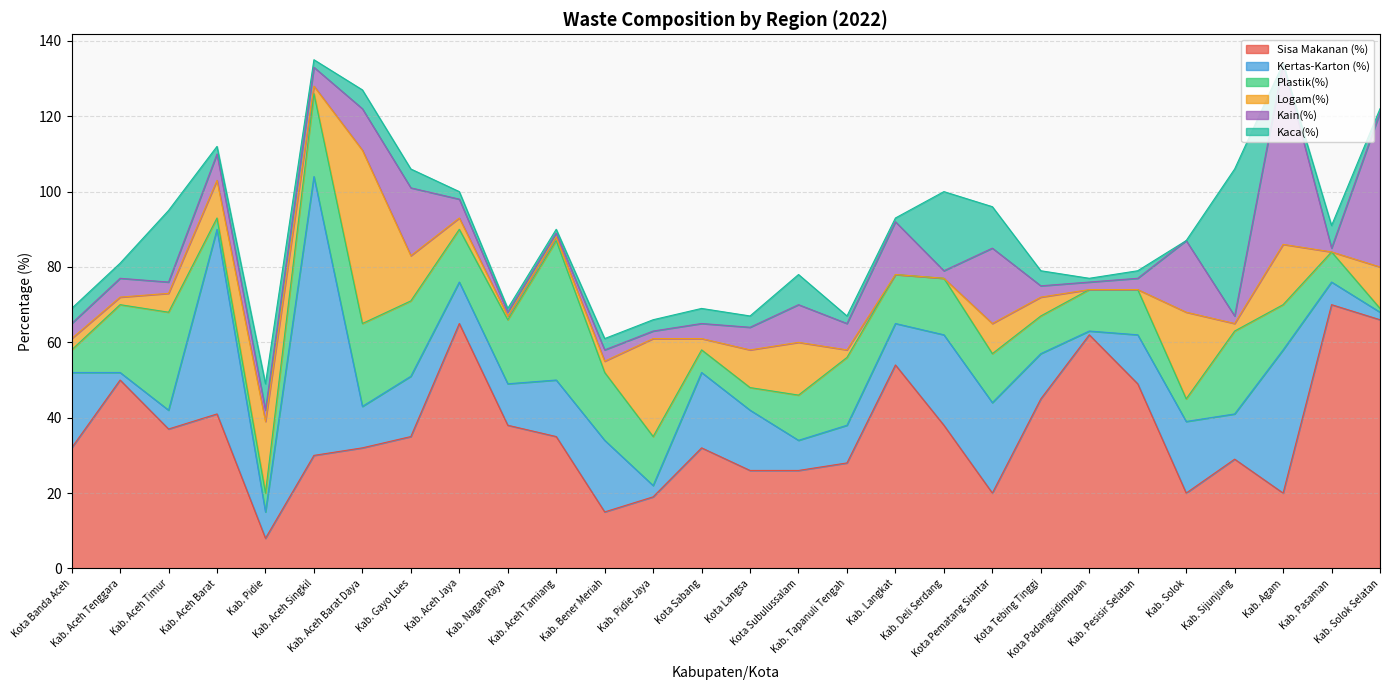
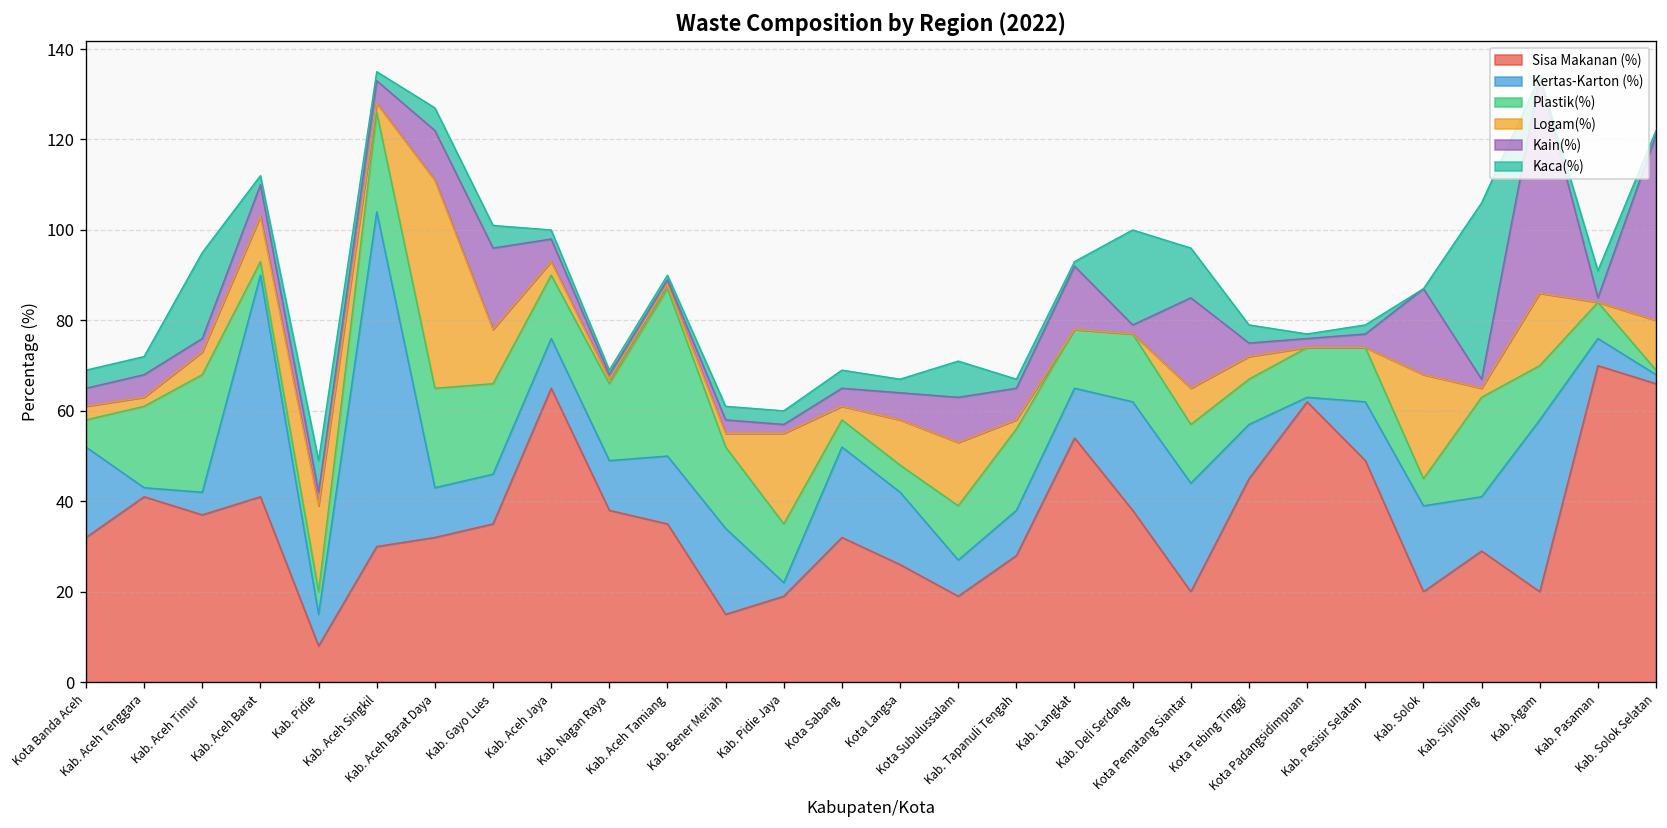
Sisa Makanan (%), Kab. Aceh Tenggara: 50 -> 41
Kertas-Karton (%), Kab. Gayo Lues: 16 -> 11
Logam(%), Kab. Pidie Jaya: 26 -> 20
Sisa Makanan (%), Kota Subulussalam: 26 -> 19
